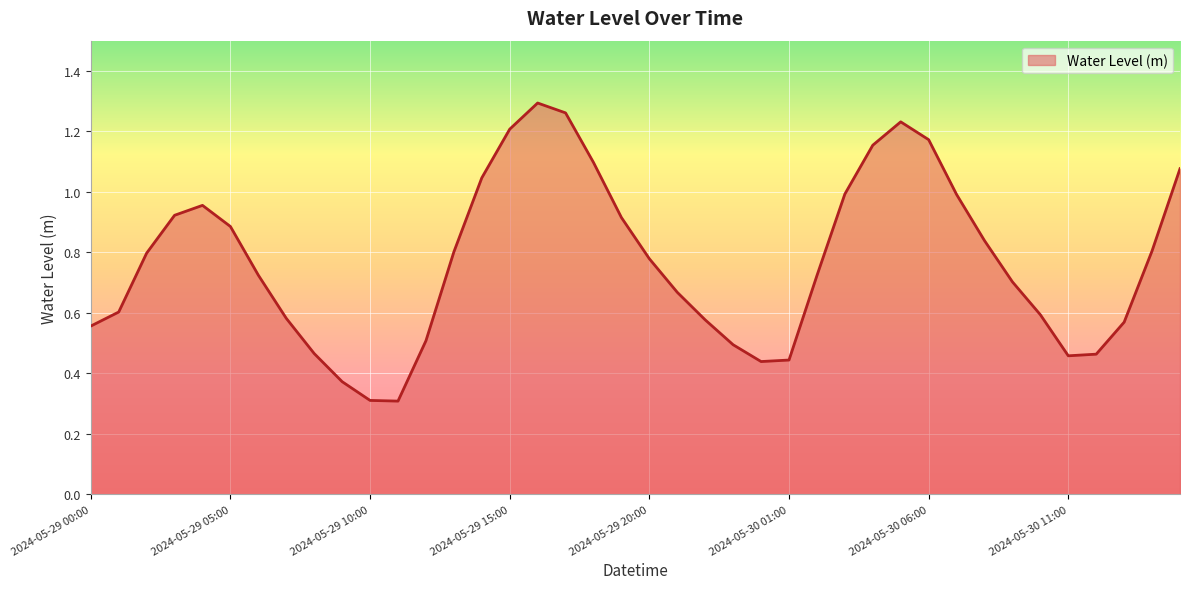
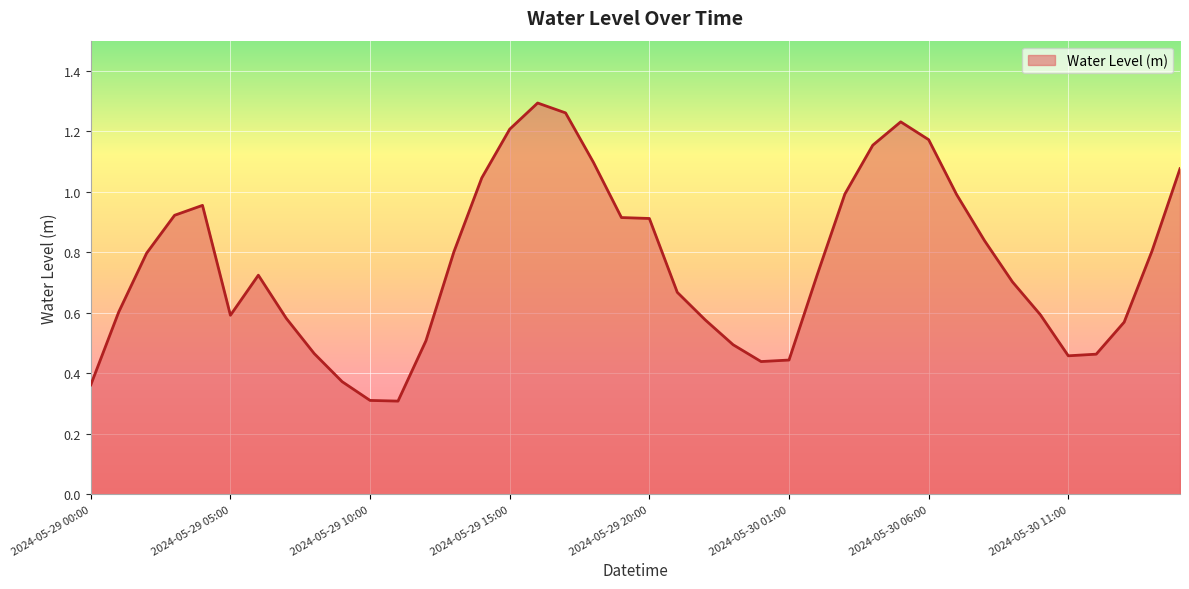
2024-05-29 00:00: 0.56 -> 0.36
2024-05-29 05:00: 0.89 -> 0.59
2024-05-29 20:00: 0.78 -> 0.91
